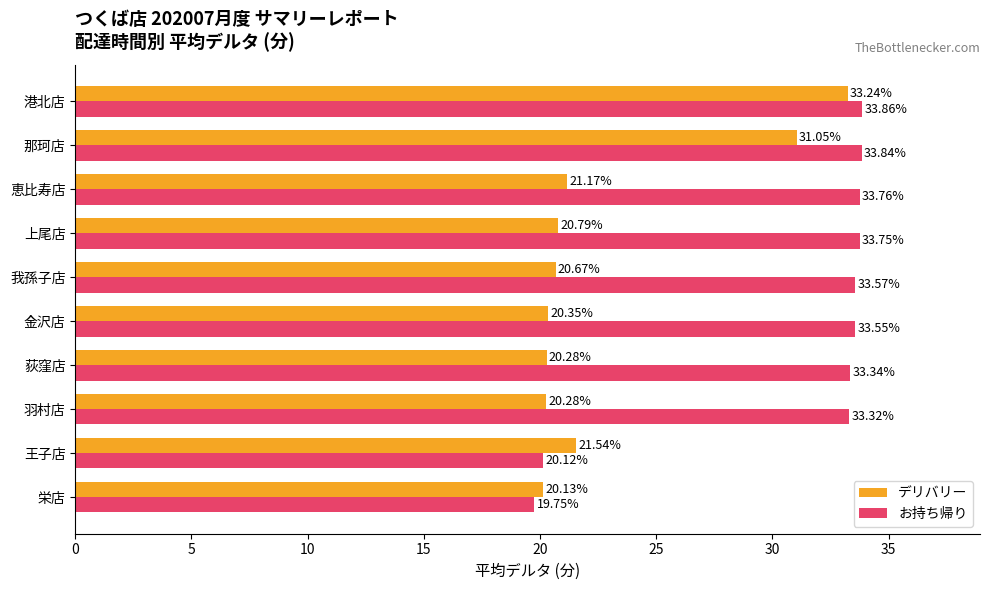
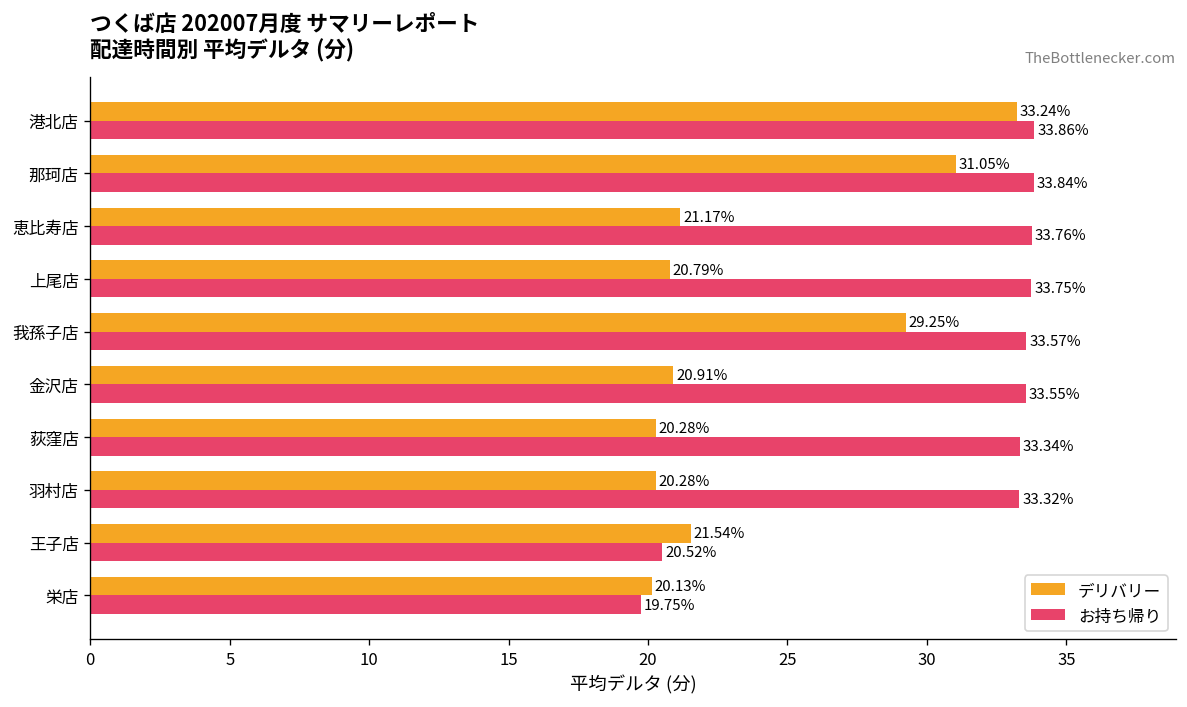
デリバリー, 我孫子店: 20.67% -> 29.25%
デリバリー, 金沢店: 20.35% -> 20.91%
お持ち帰り, 王子店: 20.12% -> 20.52%
